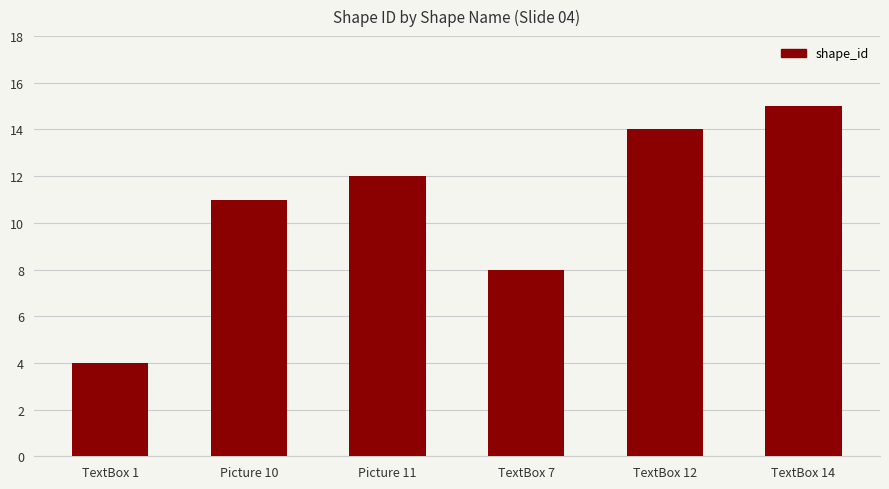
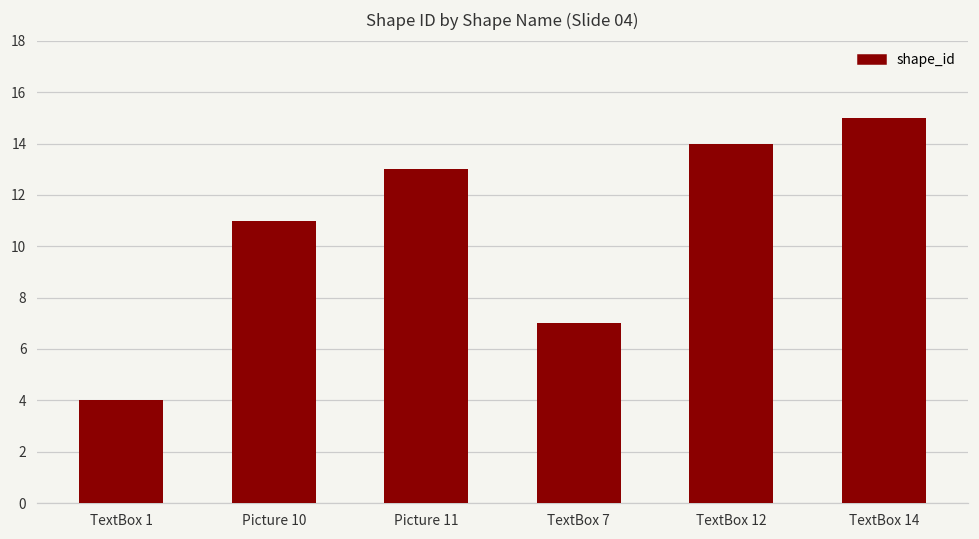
Picture 11: 12 -> 13
TextBox 7: 8 -> 7
